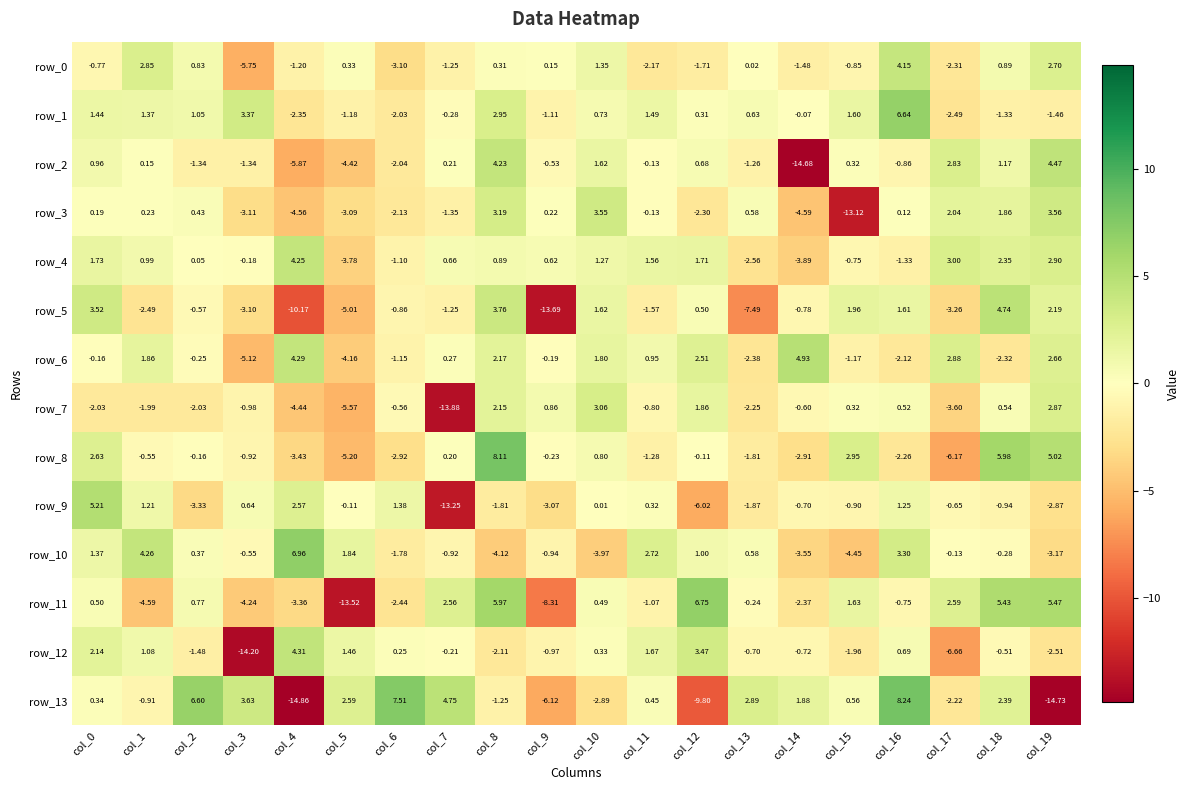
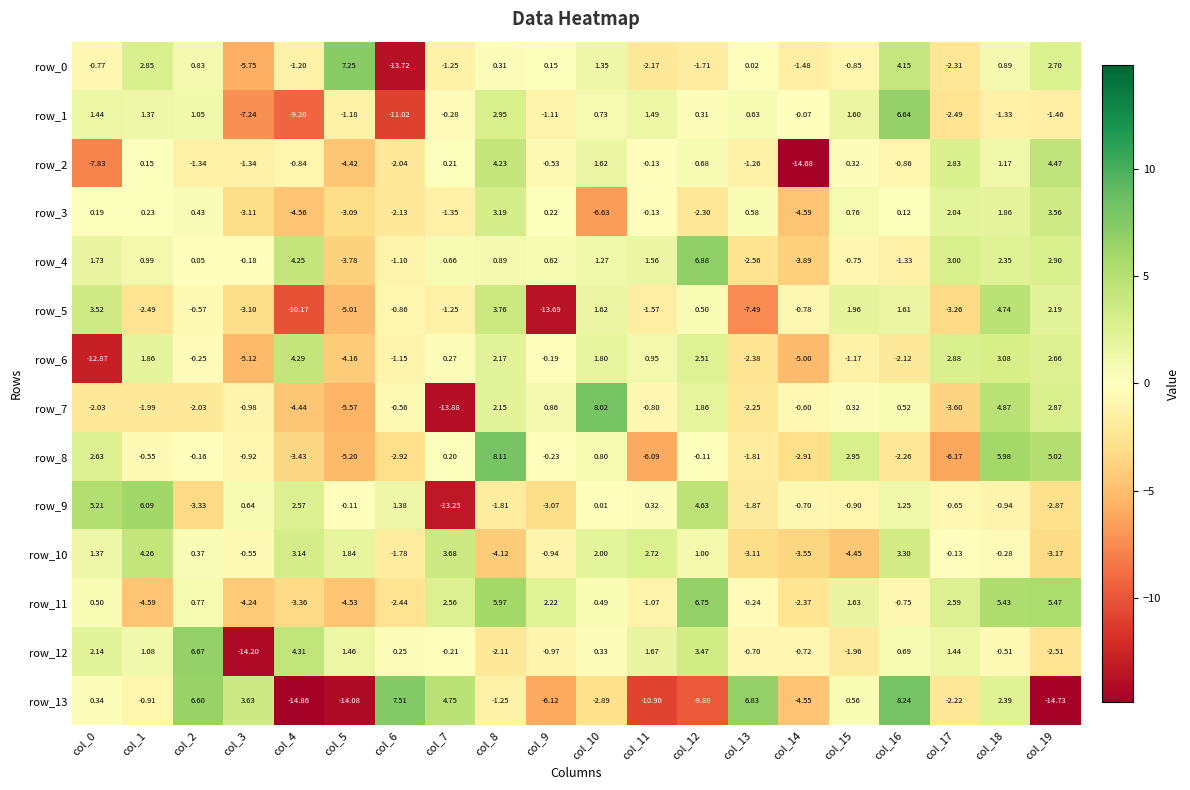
row_0, col_5: 0.33 -> 7.25
row_0, col_6: -3.10 -> -13.72
row_1, col_3: 3.37 -> -7.24
row_1, col_4: -2.35 -> -9.20
row_1, col_6: -2.03 -> -11.02
row_2, col_0: 0.96 -> -7.83
row_2, col_4: -5.87 -> -0.84
row_3, col_10: 3.55 -> -6.63
row_3, col_15: -13.12 -> 0.76
row_4, col_12: 1.71 -> 6.88
row_6, col_0: -0.16 -> -12.87
row_6, col_14: 4.93 -> -5.00
row_6, col_18: -2.32 -> 3.08
row_7, col_10: 3.06 -> 8.02
row_7, col_18: 0.54 -> 4.87
row_8, col_11: -1.28 -> -6.09
row_9, col_1: 1.21 -> 6.09
row_9, col_12: -6.02 -> 4.63
row_10, col_4: 6.96 -> 3.14
row_10, col_7: -0.92 -> 3.68
row_10, col_10: -3.97 -> 2.00
row_10, col_13: 0.58 -> -3.11
row_11, col_5: -13.52 -> -4.53
row_11, col_9: -8.31 -> 2.22
row_12, col_2: -1.48 -> 6.67
row_12, col_17: -6.66 -> 1.44
row_13, col_5: 2.59 -> -14.08
row_13, col_11: 0.45 -> -10.90
row_13, col_13: 2.89 -> 6.83
row_13, col_14: 1.88 -> -4.55
